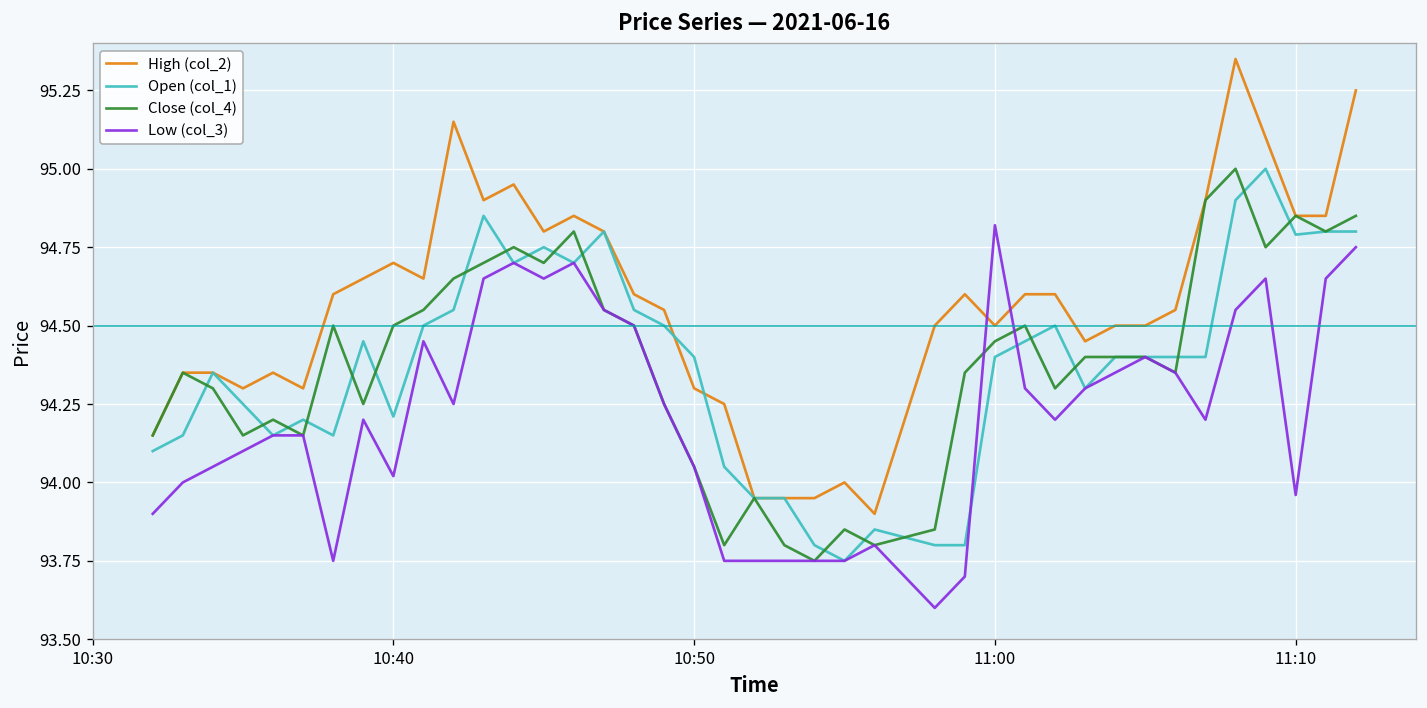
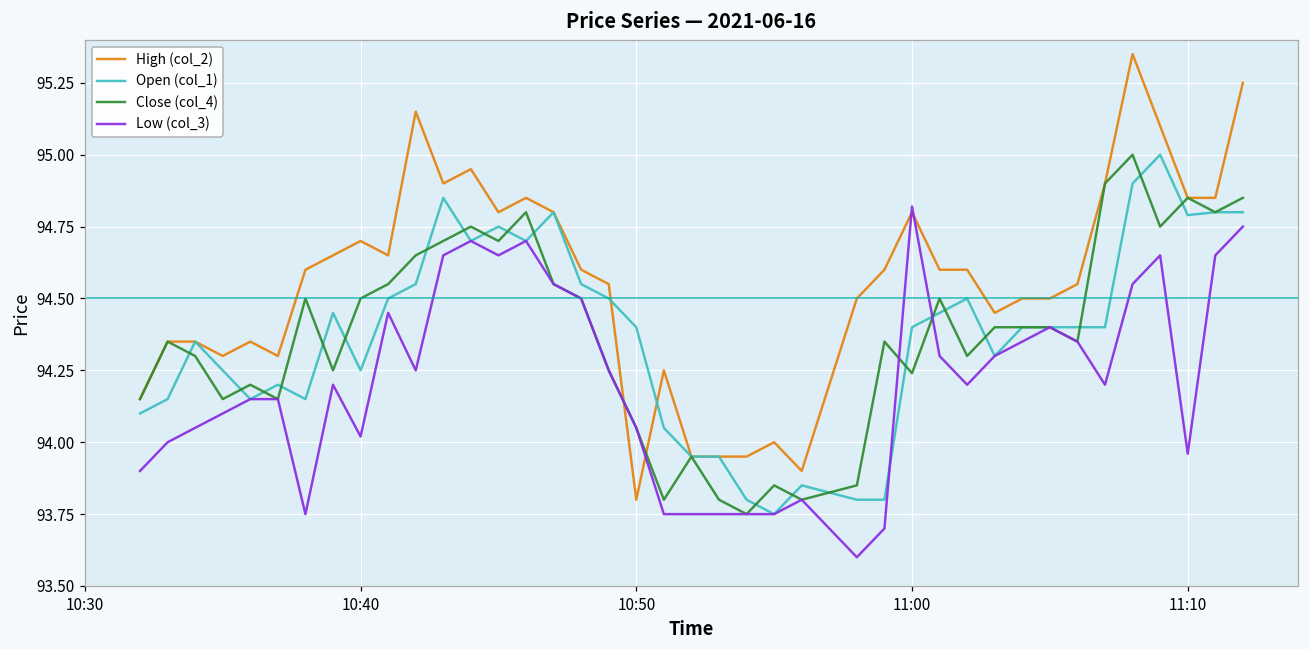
Open (col_1), 10:40: 94.21 -> 94.25
High (col_2), 10:50: 94.3 -> 93.8
High (col_2), 11:00: 94.5 -> 94.8
Close (col_4), 11:00: 94.45 -> 94.24
